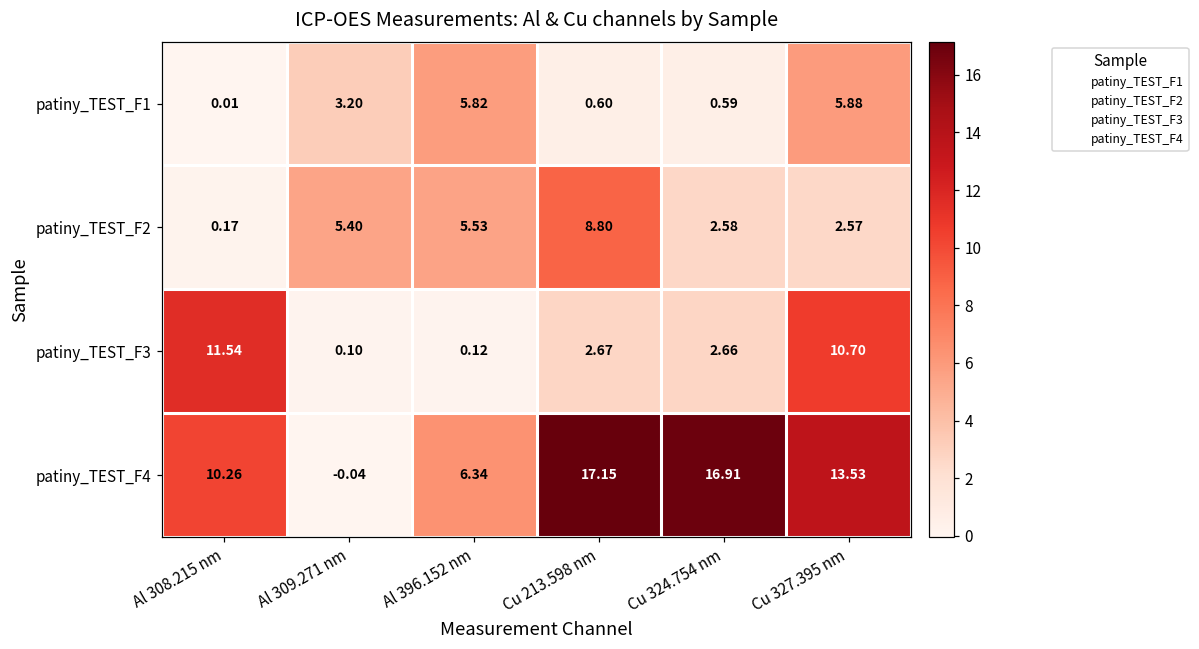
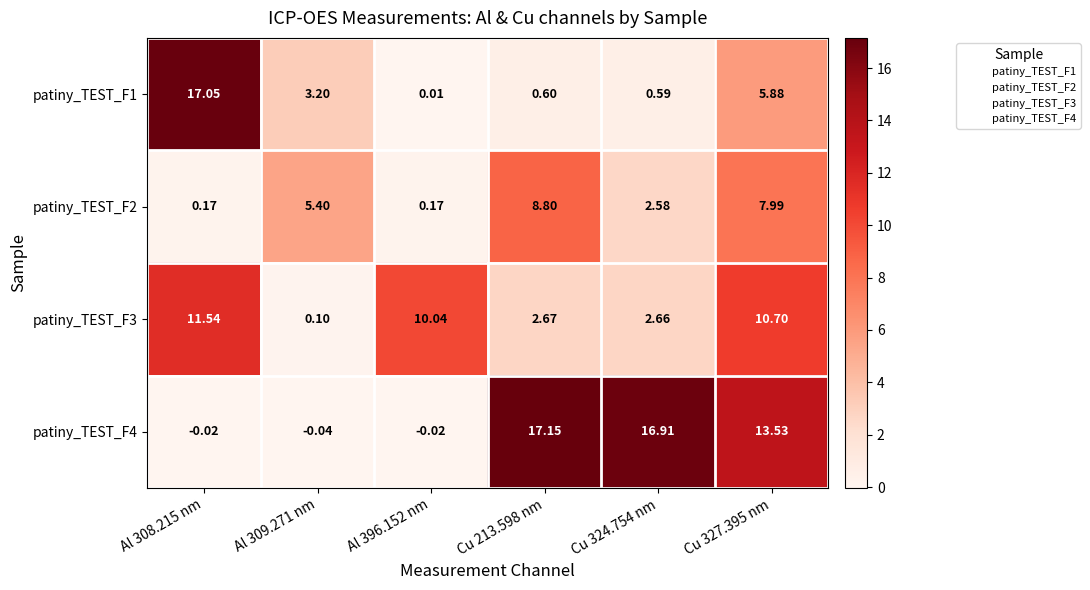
patiny_TEST_F1, Al 308.215 nm: 0.01 -> 17.05
patiny_TEST_F1, Al 396.152 nm: 5.82 -> 0.01
patiny_TEST_F2, Al 396.152 nm: 5.53 -> 0.17
patiny_TEST_F2, Cu 327.395 nm: 2.57 -> 7.99
patiny_TEST_F3, Al 396.152 nm: 0.12 -> 10.04
patiny_TEST_F4, Al 308.215 nm: 10.26 -> -0.02
patiny_TEST_F4, Al 396.152 nm: 6.34 -> -0.02
